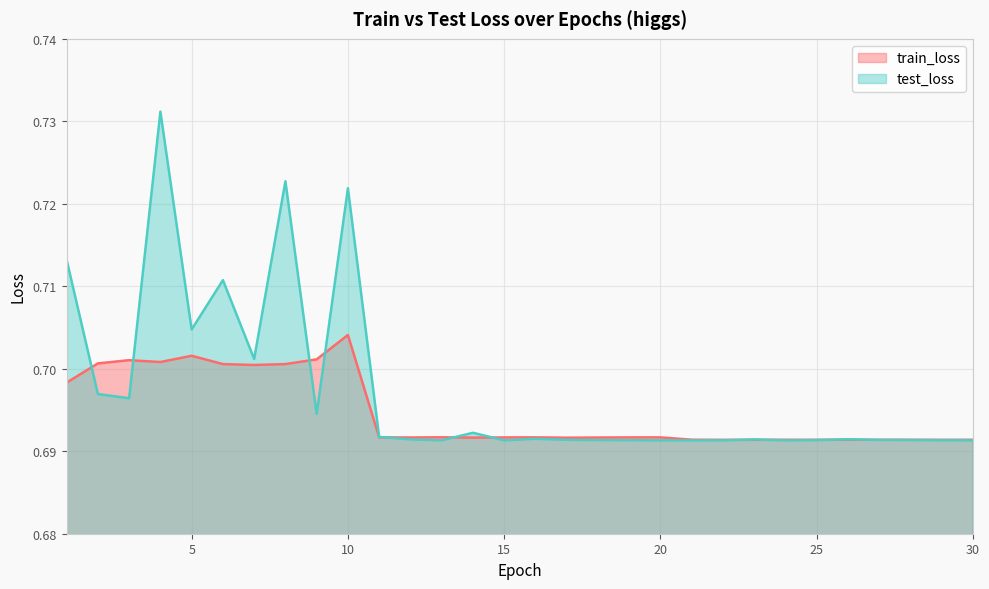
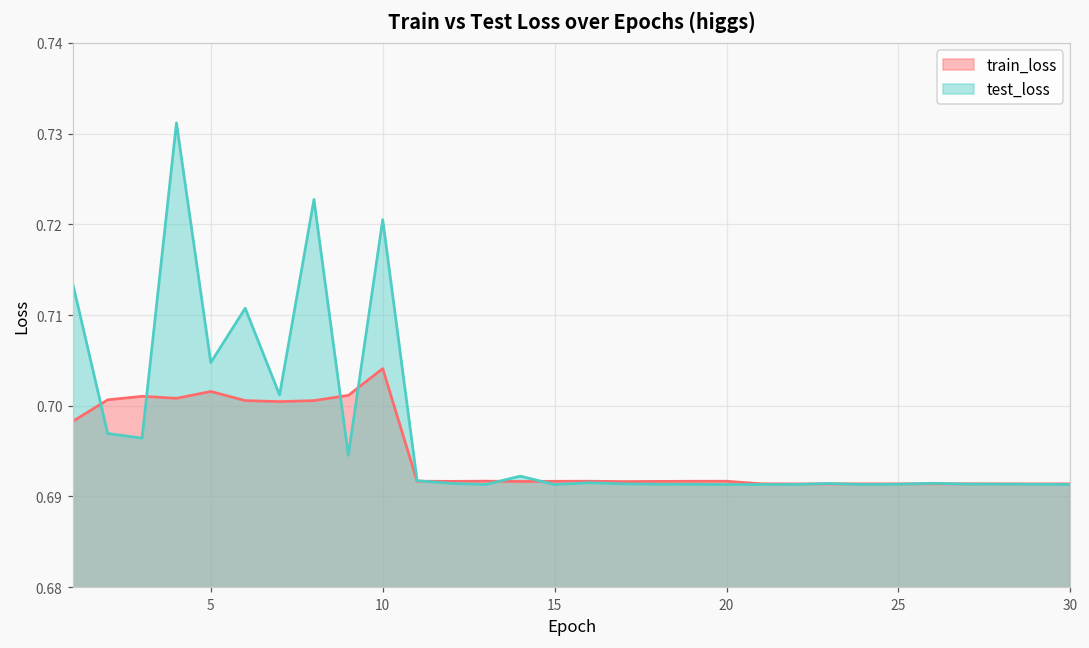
test_loss, 10: 0.722 -> 0.721
